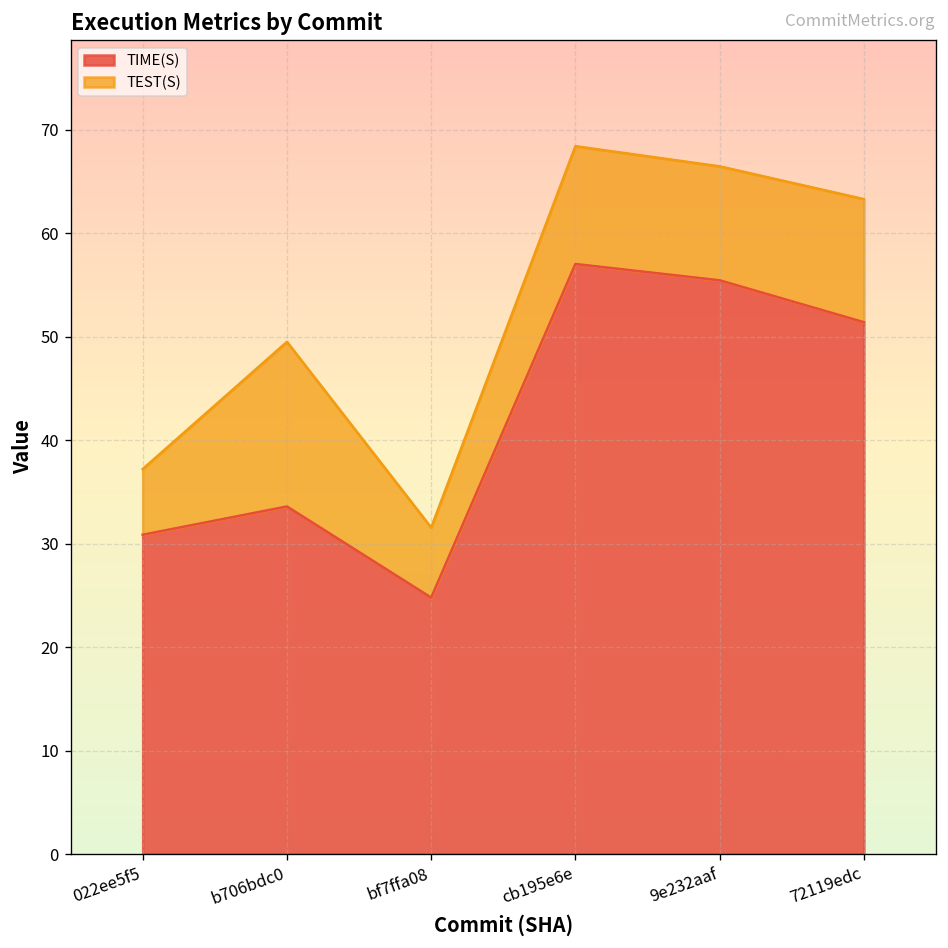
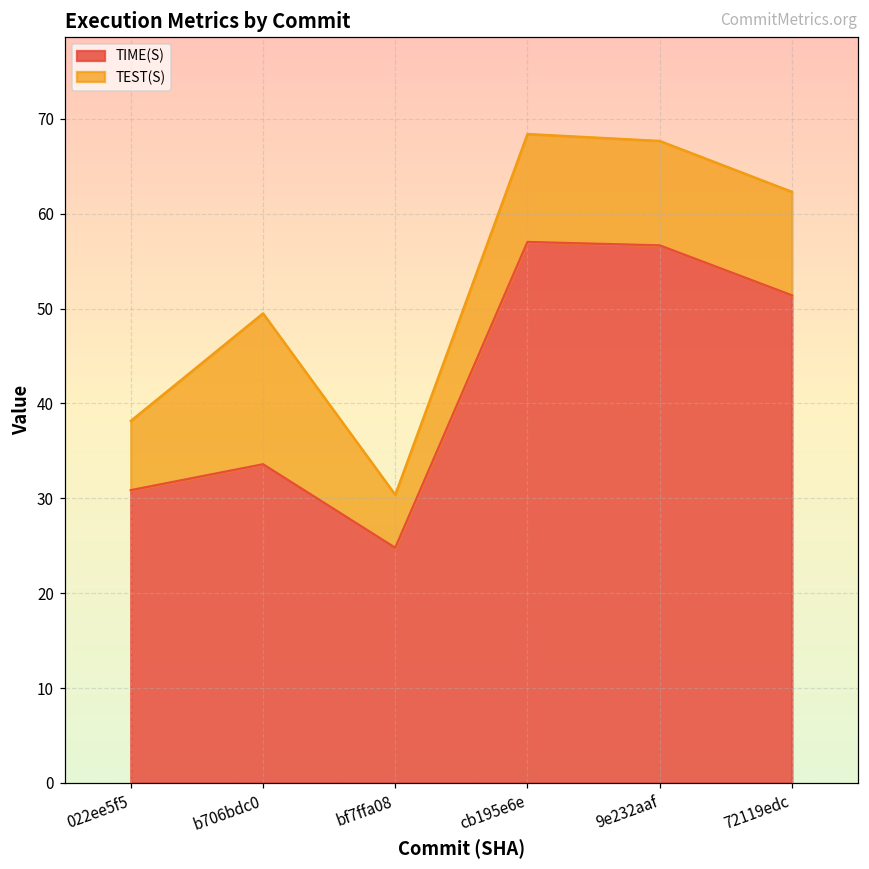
TEST(S), 022ee5f5: 6 -> 7
TEST(S), bf7ffa08: 7 -> 6
TIME(S), 9e232aaf: 55 -> 57
TEST(S), 72119edc: 12 -> 11
